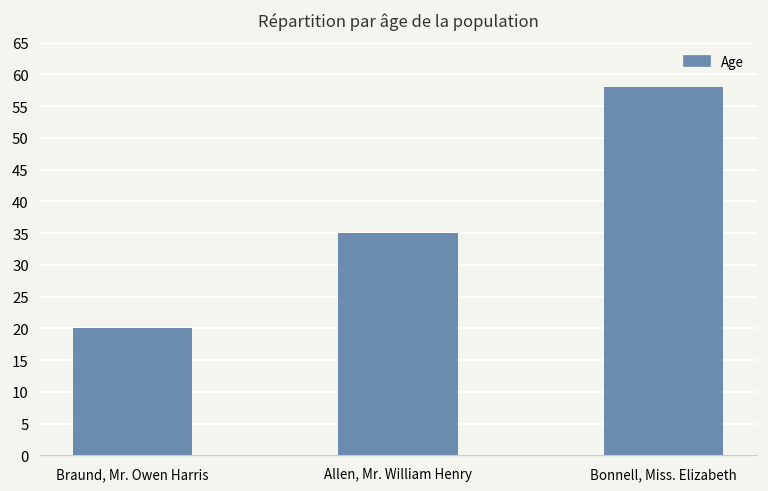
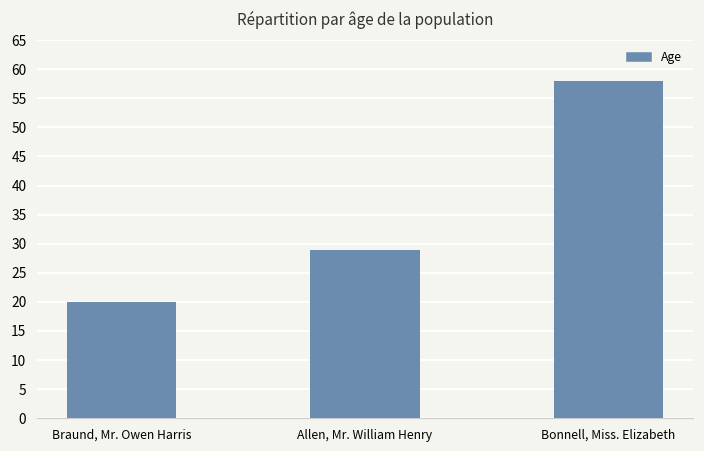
Allen, Mr. William Henry: 35 -> 29
